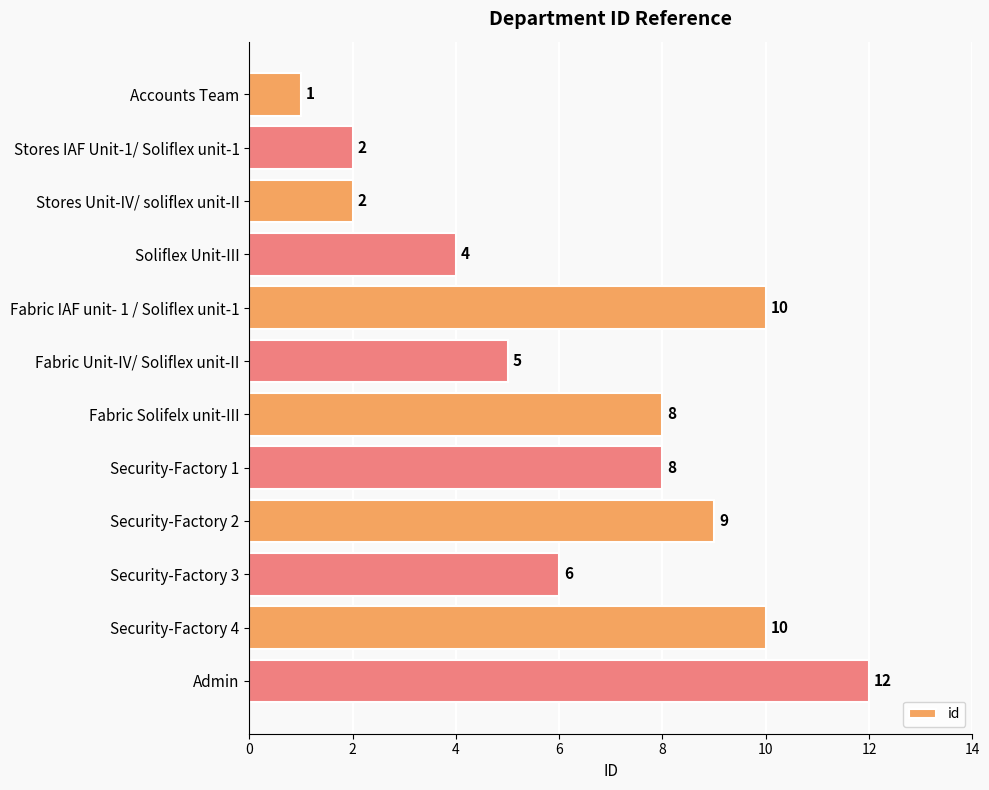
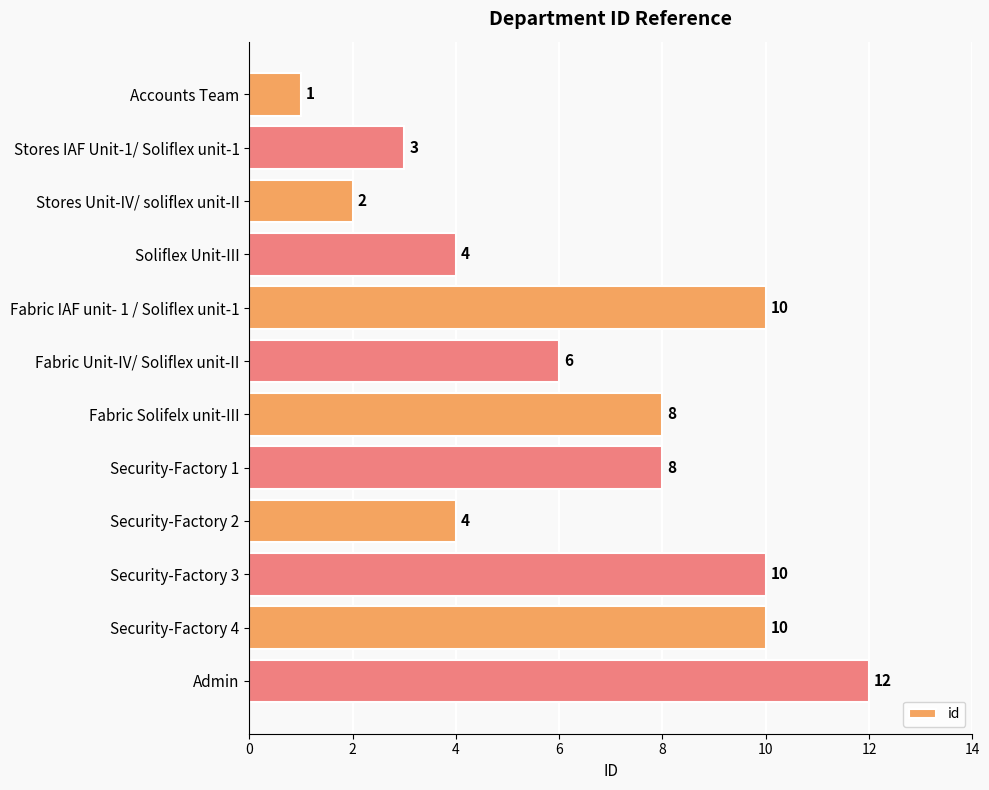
Stores IAF Unit-1/ Soliflex unit-1: 2 -> 3
Fabric Unit-IV/ Soliflex unit-II: 5 -> 6
Security-Factory 2: 9 -> 4
Security-Factory 3: 6 -> 10
